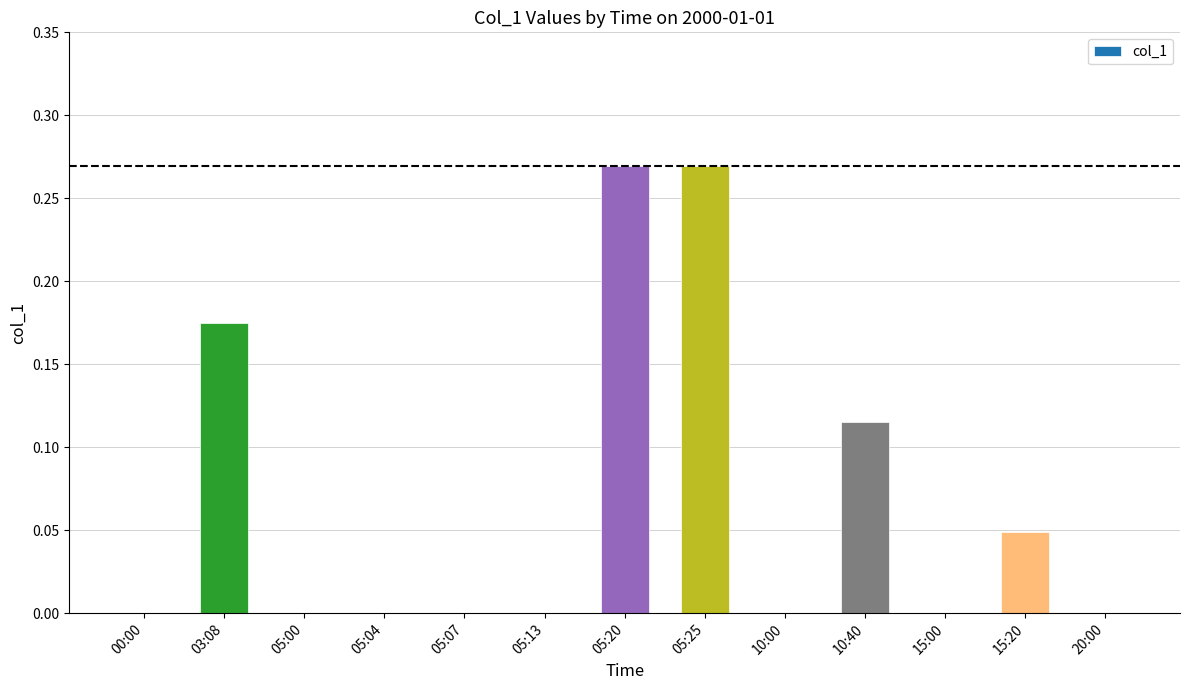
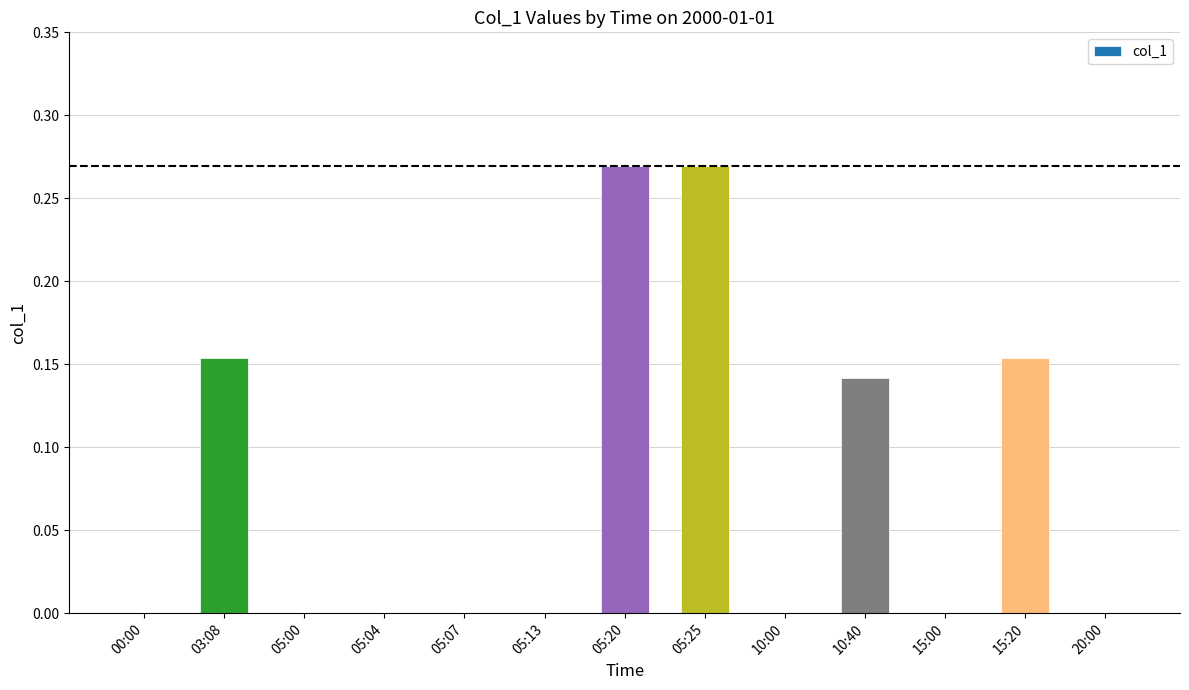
03:08: 0.175 -> 0.154
10:40: 0.115 -> 0.142
15:20: 0.049 -> 0.154
